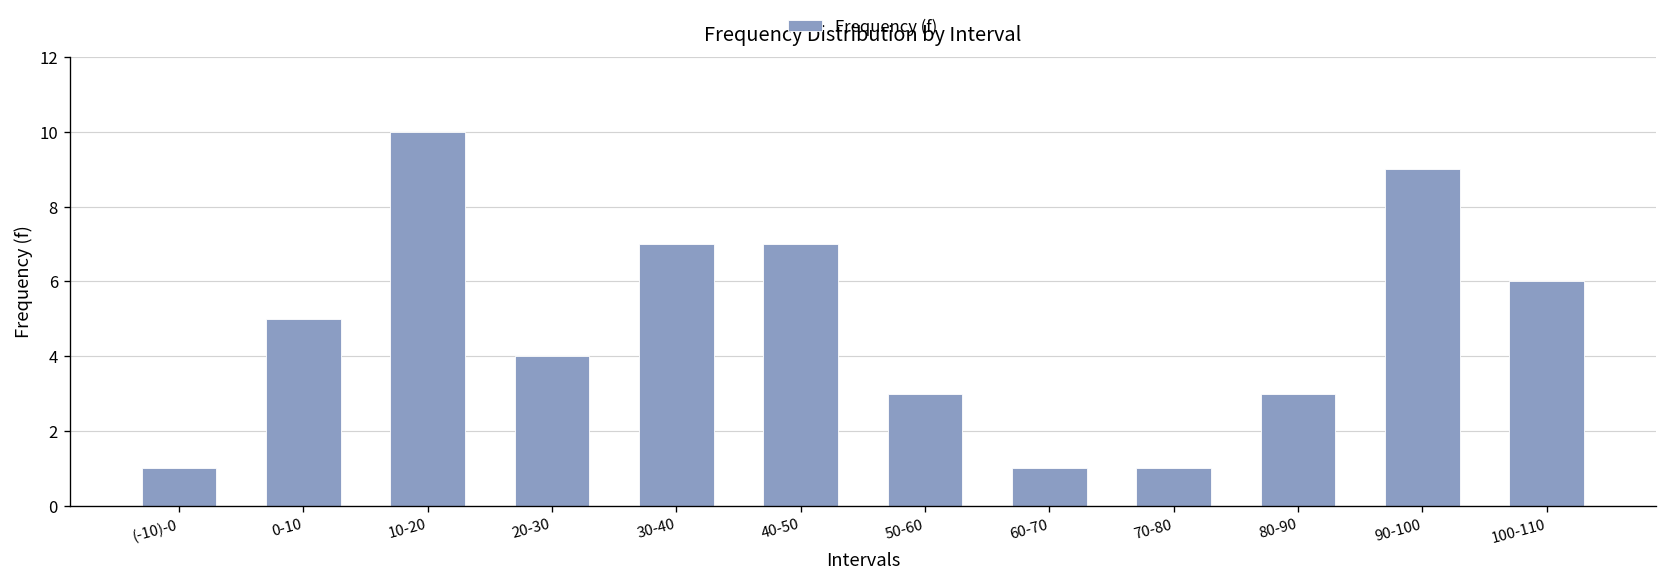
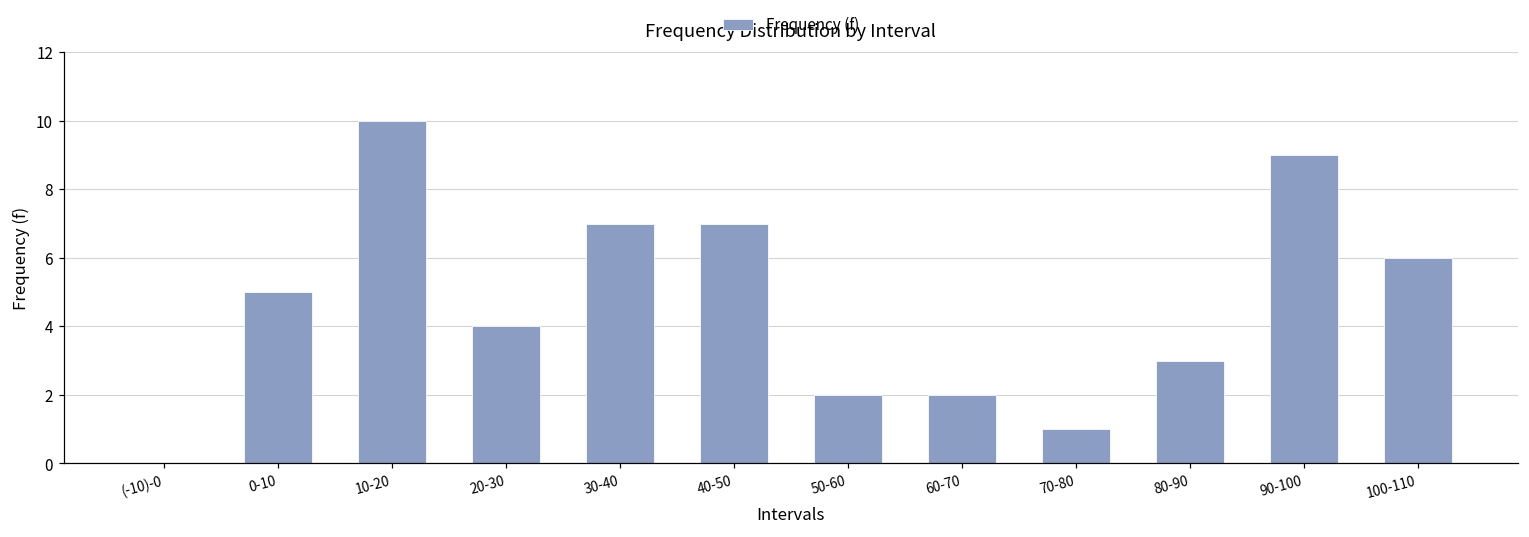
(-10)-0: 1 -> 0
50-60: 3 -> 2
60-70: 1 -> 2
